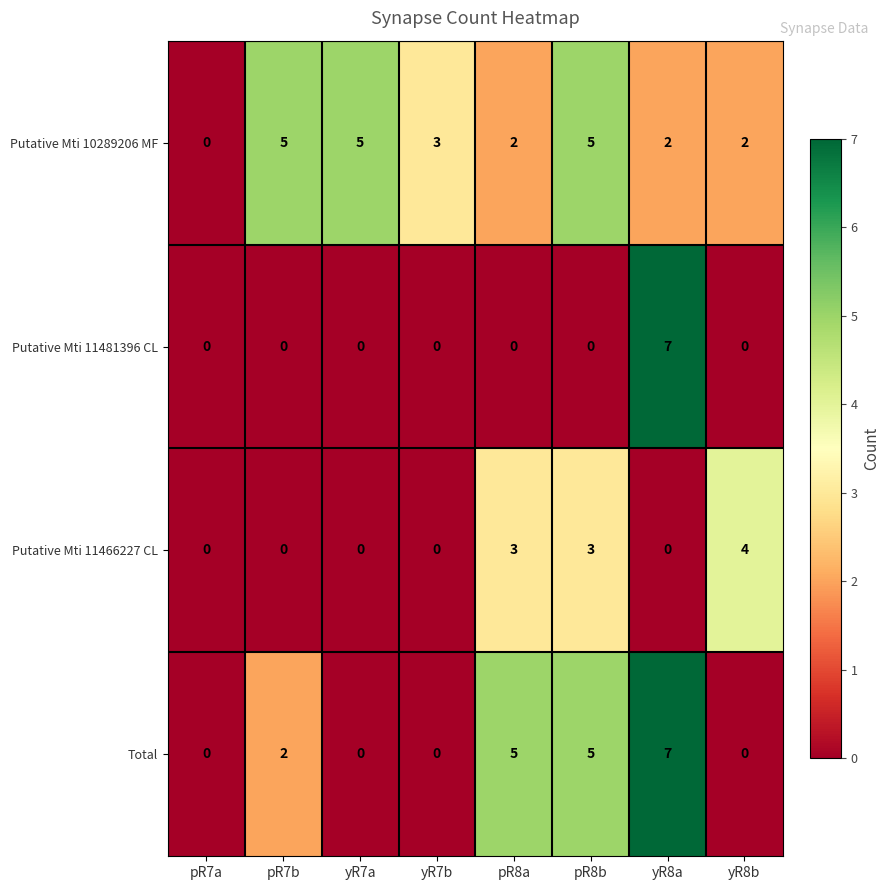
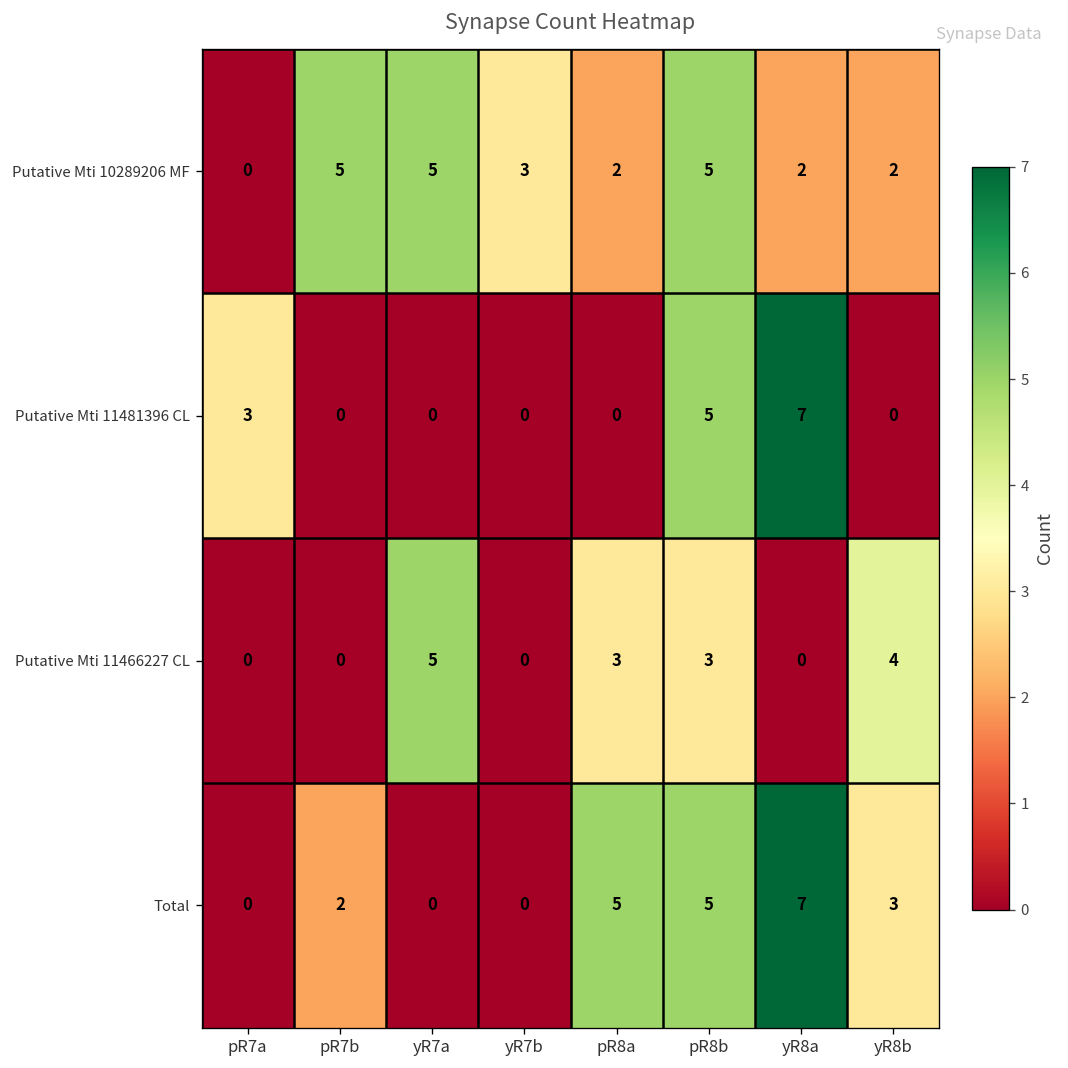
Putative Mti 11481396 CL, pR7a: 0 -> 3
Putative Mti 11481396 CL, pR8b: 0 -> 5
Putative Mti 11466227 CL, yR7a: 0 -> 5
Total, yR8b: 0 -> 3
